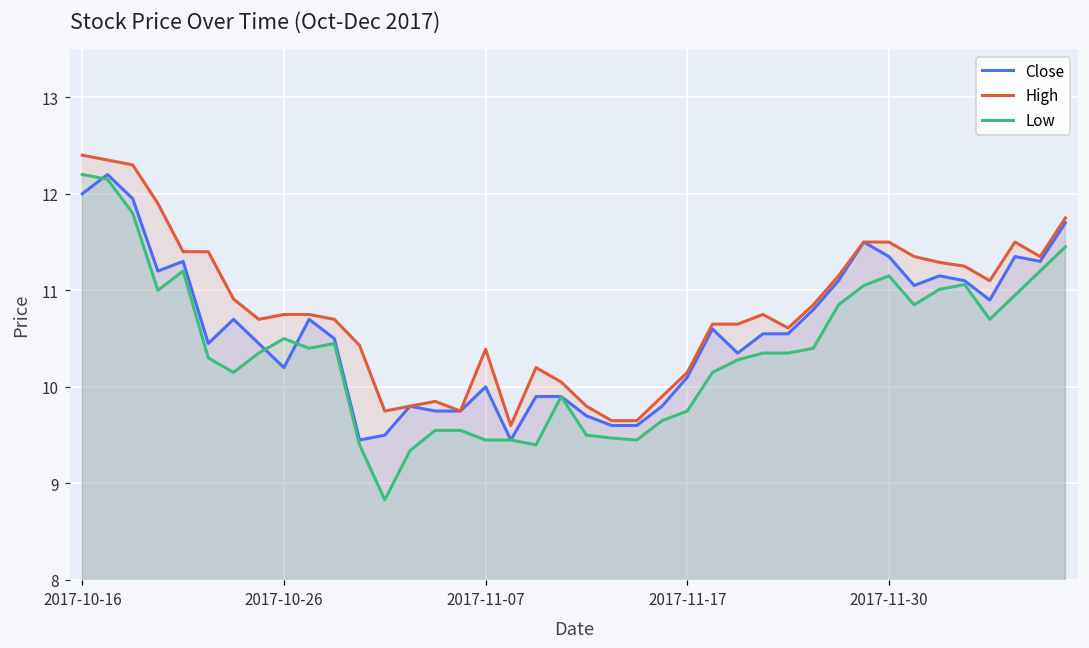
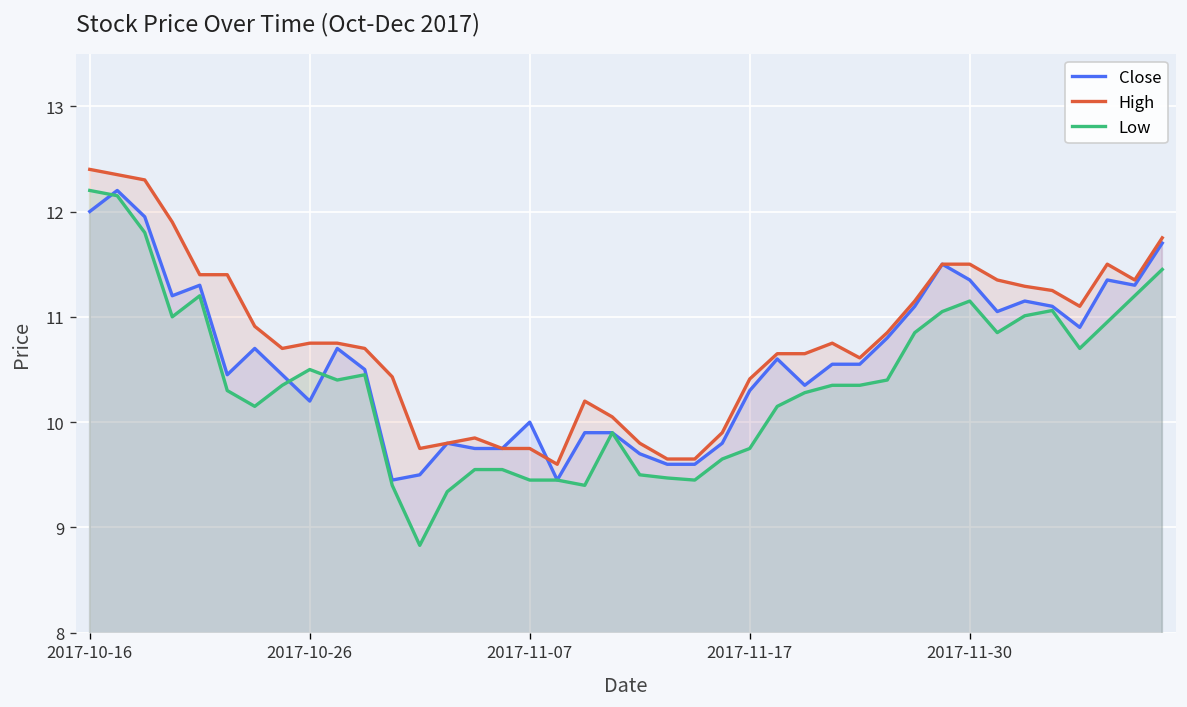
High, 2017-11-07: 10.4 -> 9.8
Close, 2017-11-17: 10.1 -> 10.3
High, 2017-11-17: 10.2 -> 10.4
